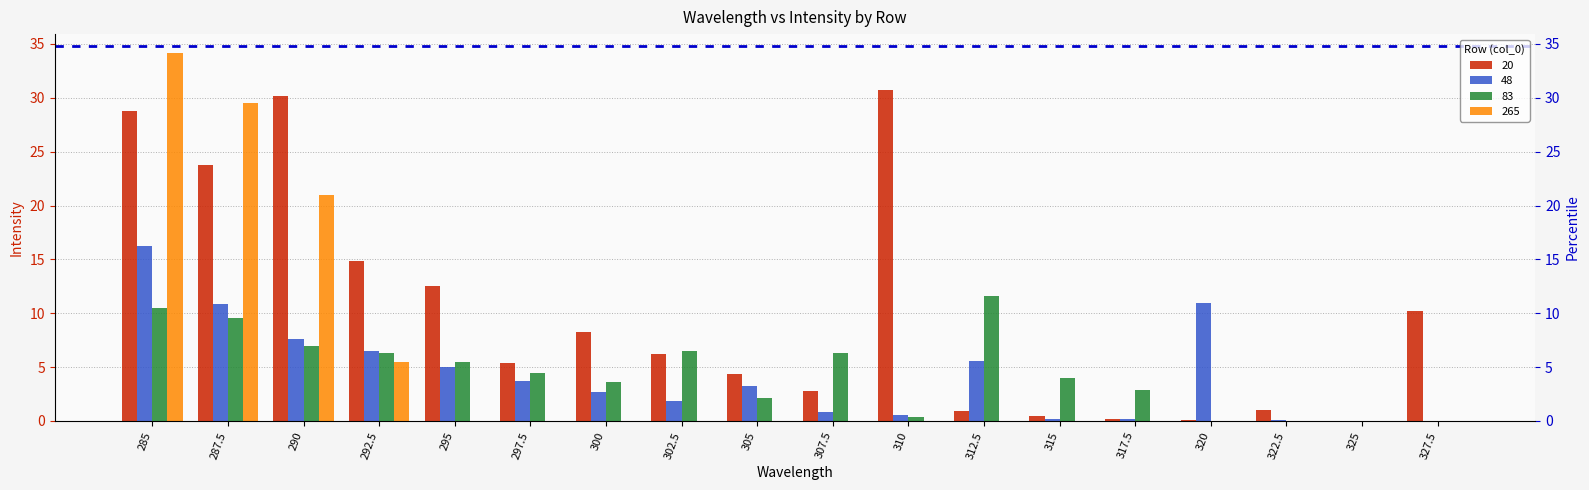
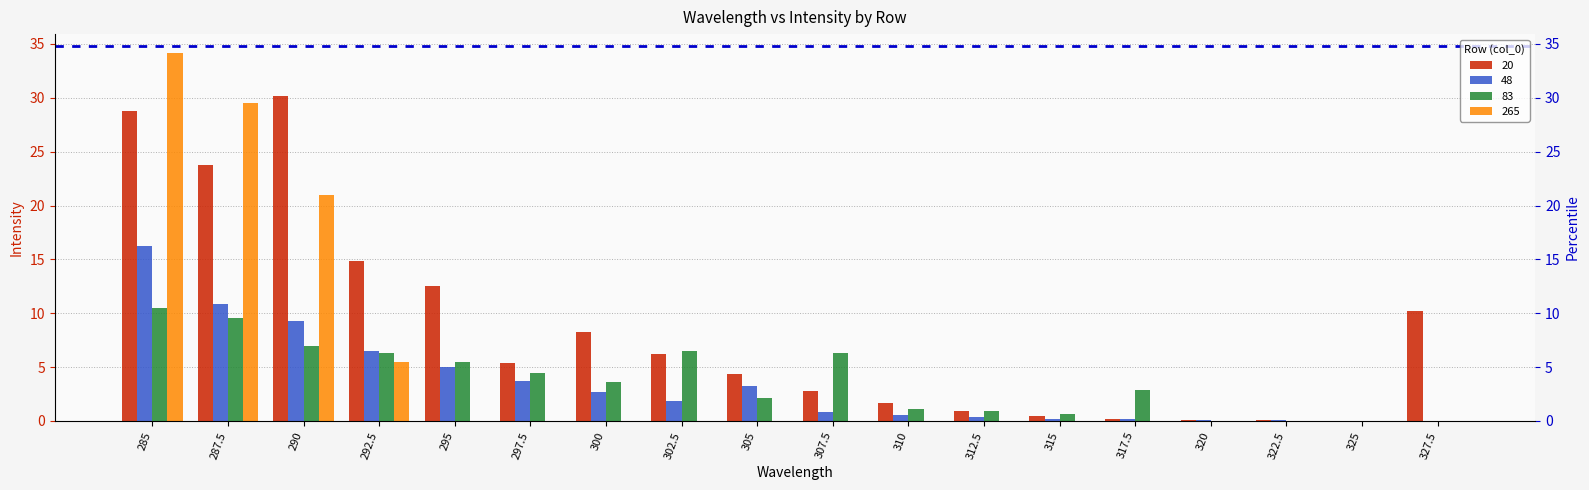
48, 290: 7.6 -> 9.3
20, 310: 30.7 -> 1.7
83, 310: 0.4 -> 1.1
48, 312.5: 5.6 -> 0.4
83, 312.5: 11.6 -> 0.9
83, 315: 4.0 -> 0.7
48, 320: 11.0 -> 0.1
20, 322.5: 1.0 -> 0.1
